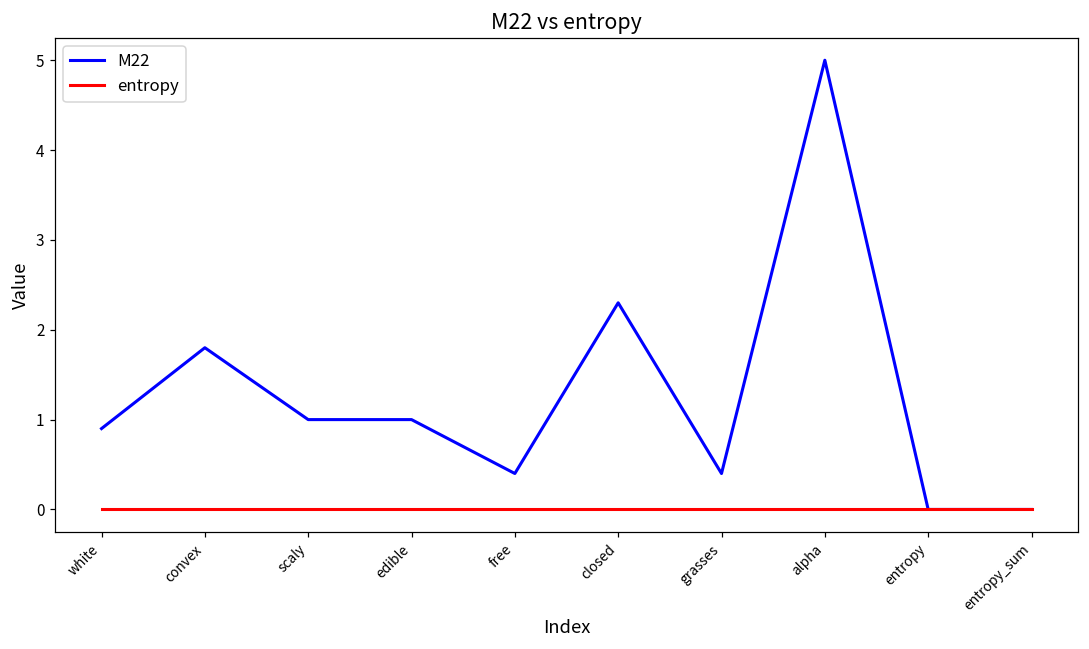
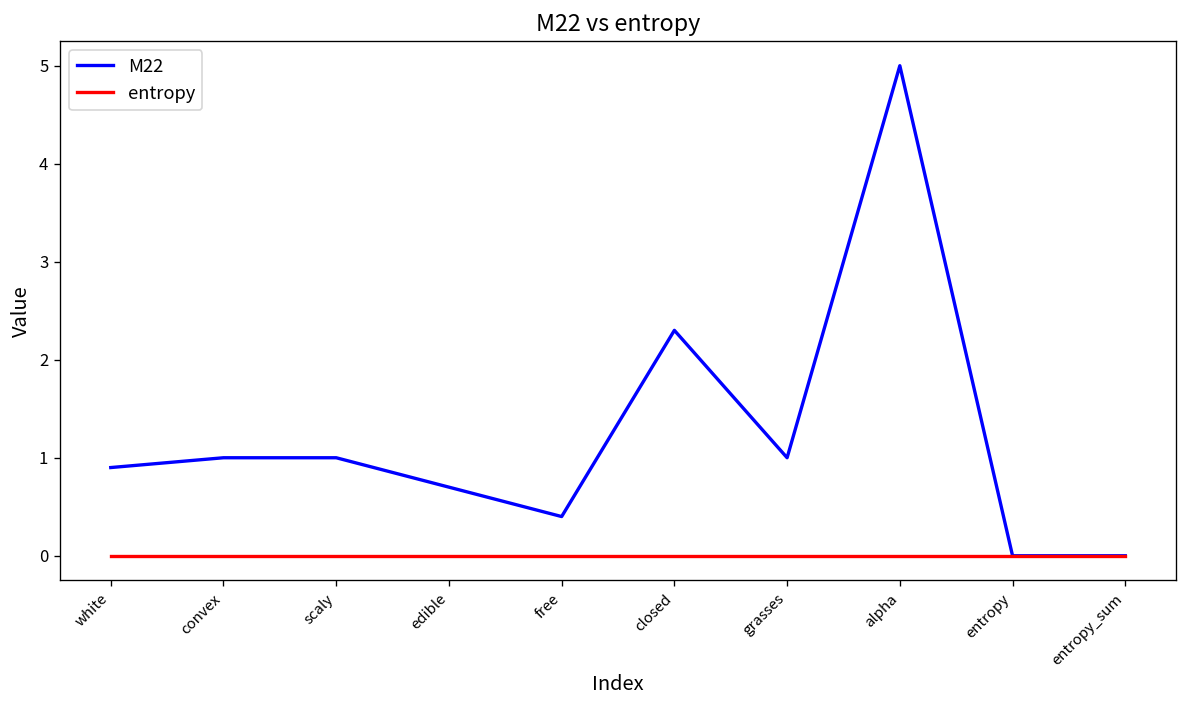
M22, convex: 1.8 -> 1.0
M22, edible: 1.0 -> 0.7
M22, grasses: 0.4 -> 1.0
